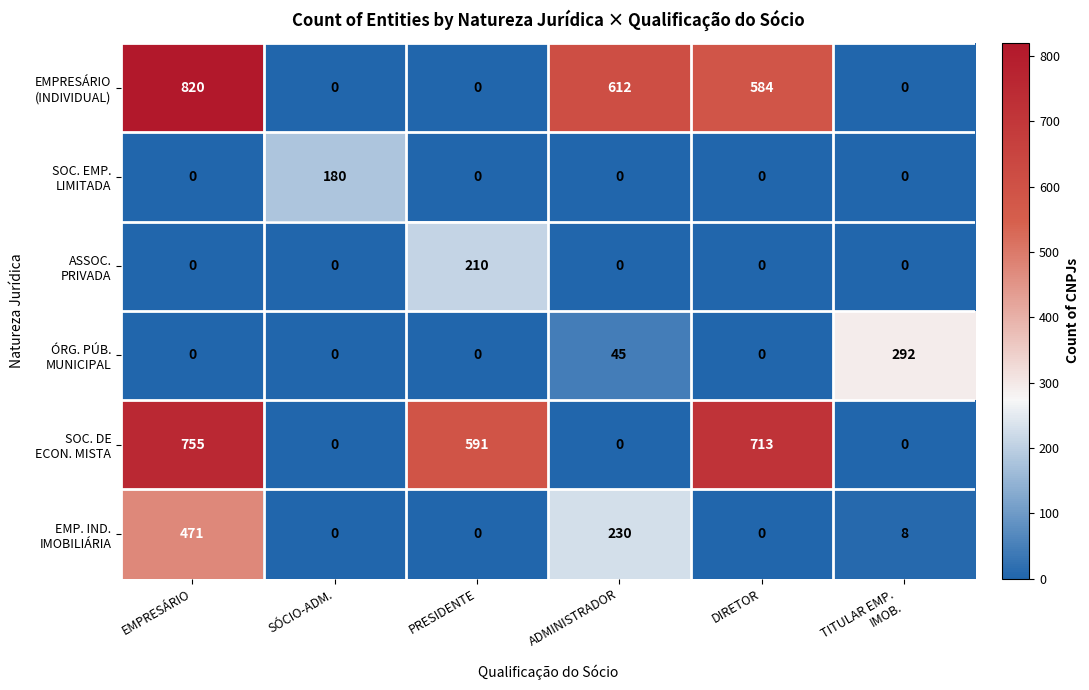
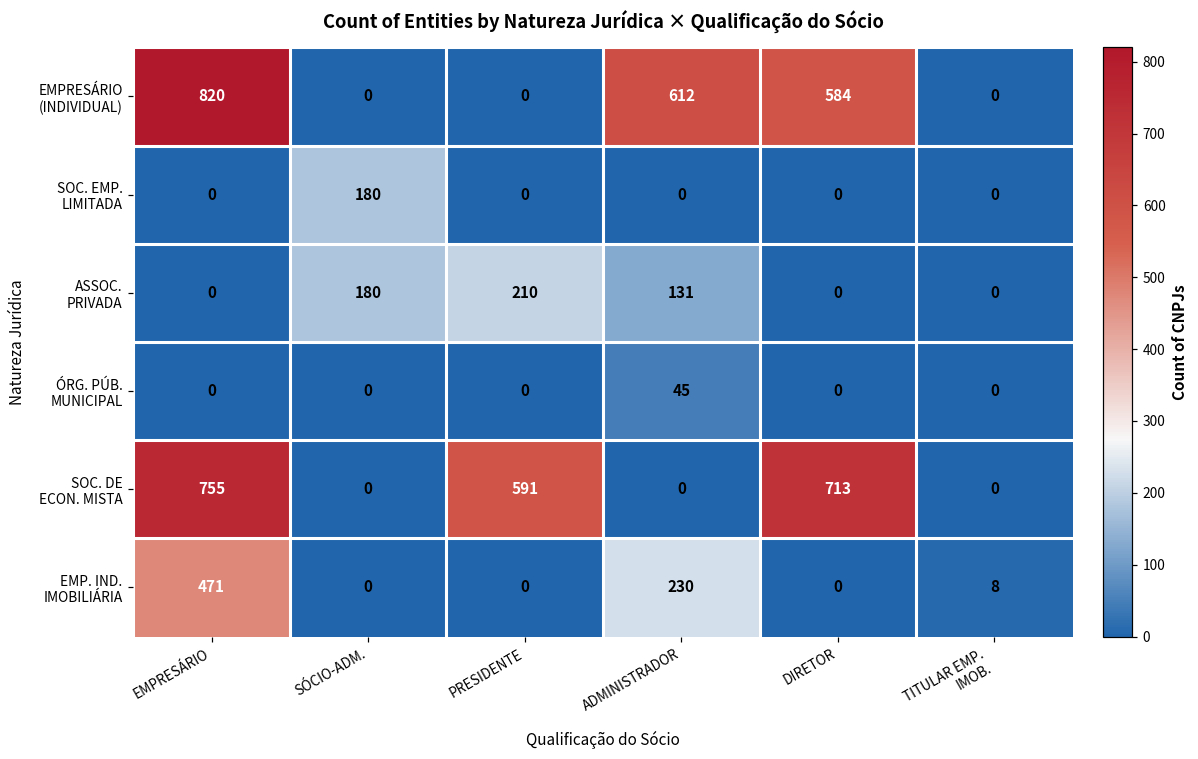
ASSOC. PRIVADA, SÓCIO-ADM.: 0 -> 180
ASSOC. PRIVADA, ADMINISTRADOR: 0 -> 131
ÓRG. PÚB. MUNICIPAL, TITULAR EMP. IMOB.: 292 -> 0
